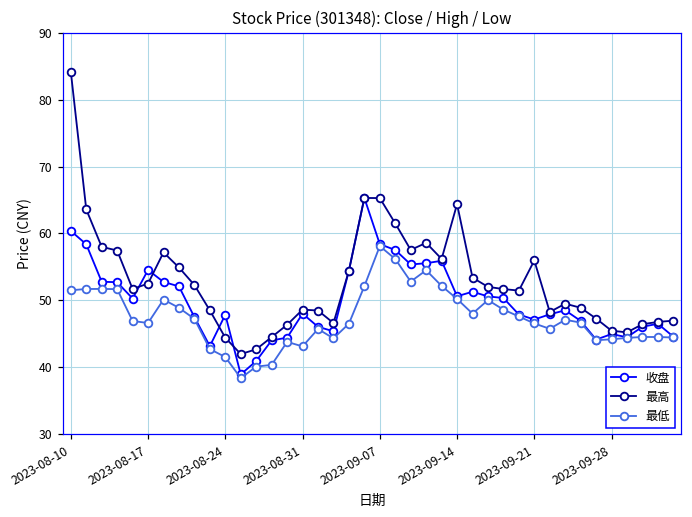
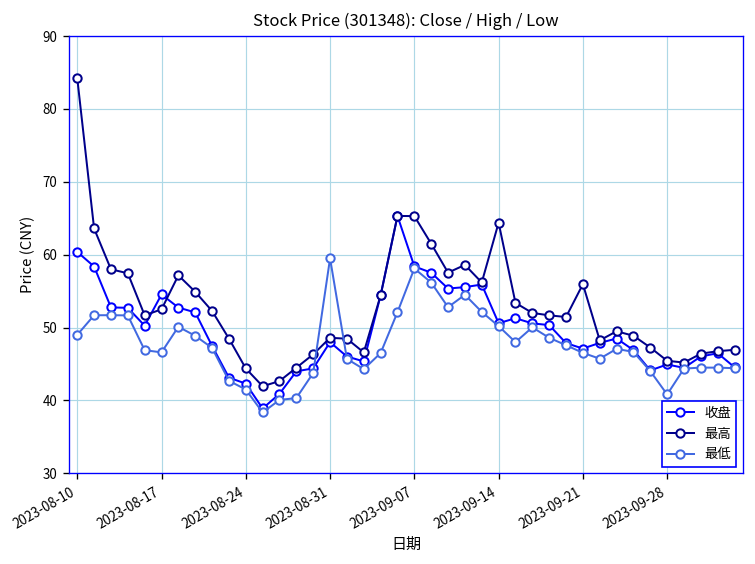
最低, 2023-08-10: 52 -> 49
收盘, 2023-08-24: 48 -> 42
最低, 2023-08-31: 43 -> 60
最低, 2023-09-28: 44 -> 41
